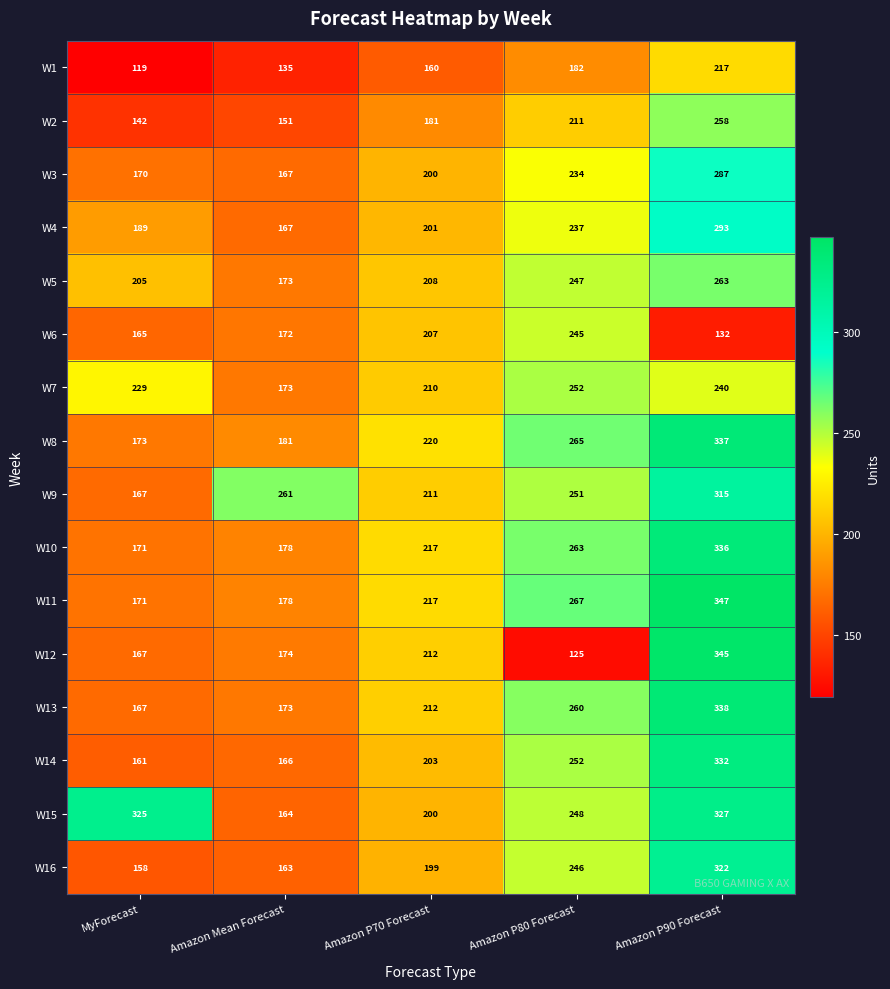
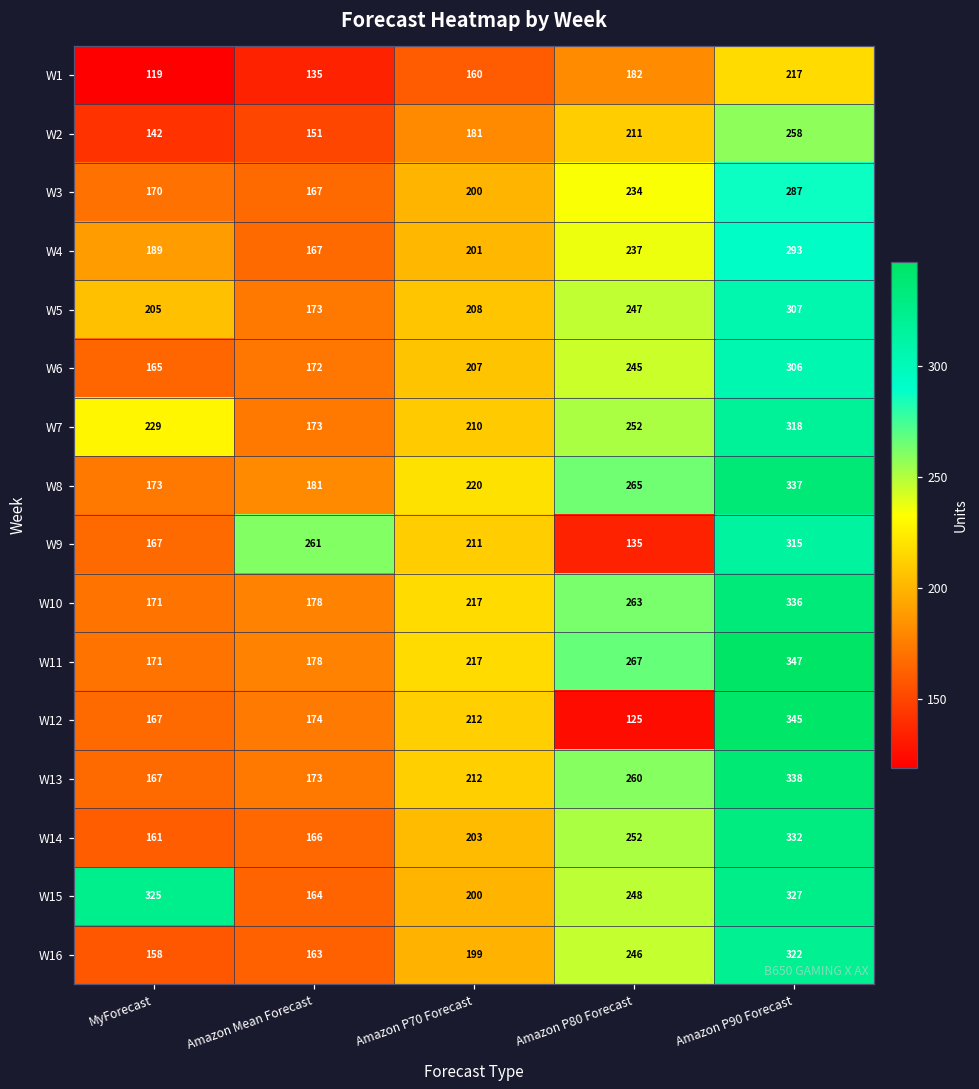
W5, Amazon P90 Forecast: 263 -> 307
W6, Amazon P90 Forecast: 132 -> 306
W7, Amazon P90 Forecast: 240 -> 318
W9, Amazon P80 Forecast: 251 -> 135
